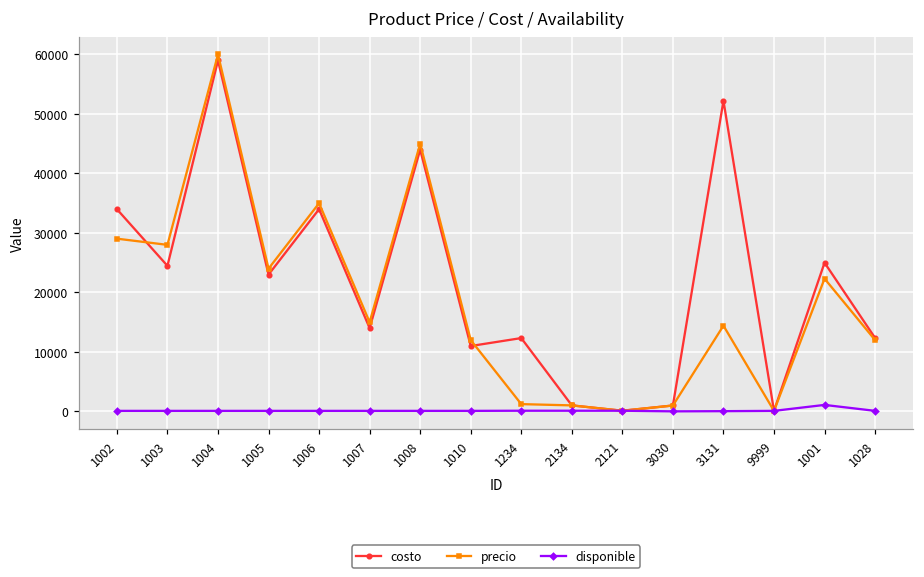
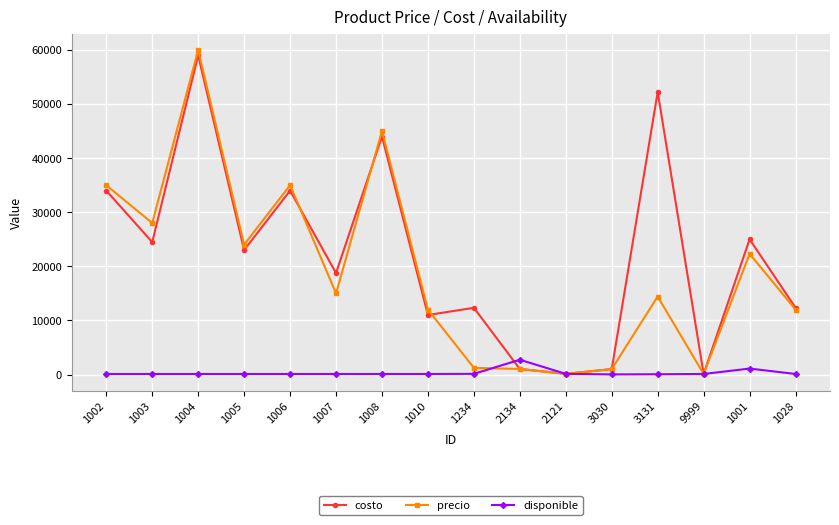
precio, 1002: 29000 -> 35000
costo, 1007: 14000 -> 19000
disponible, 2134: 0 -> 3000
